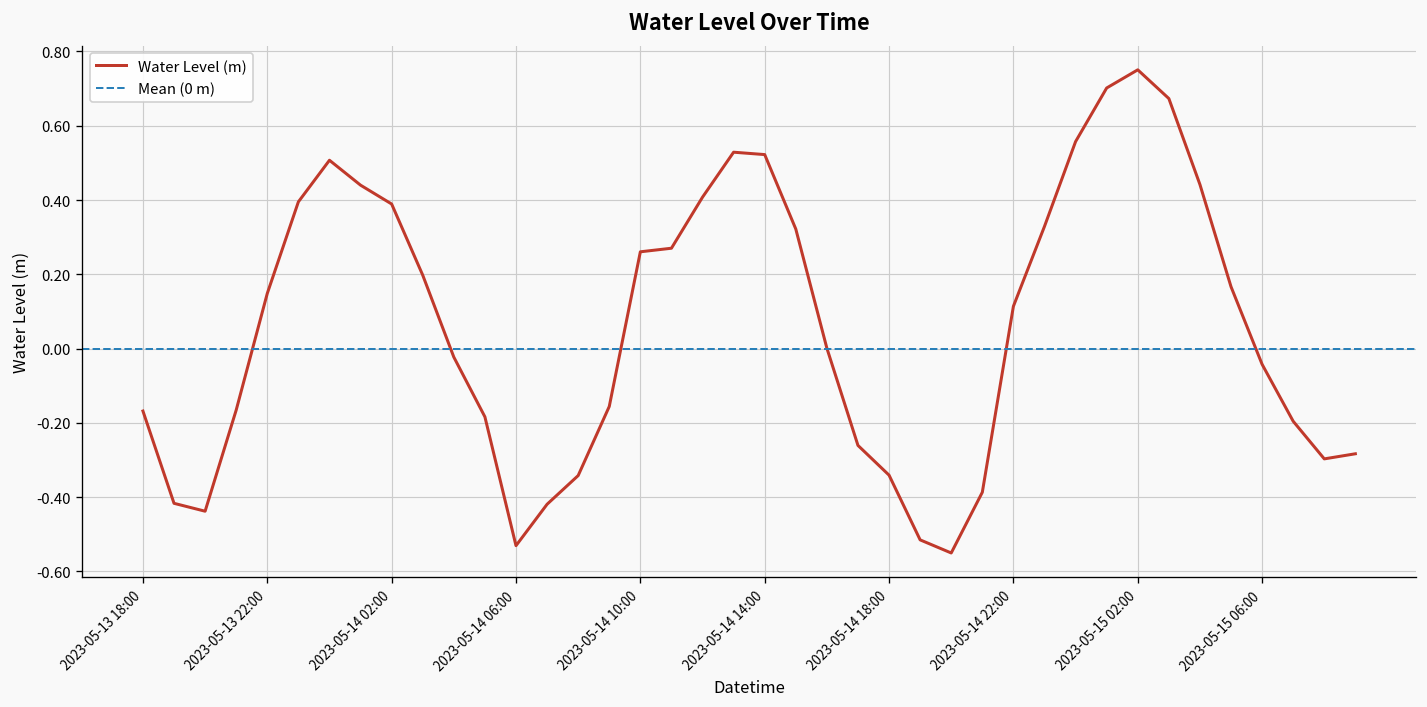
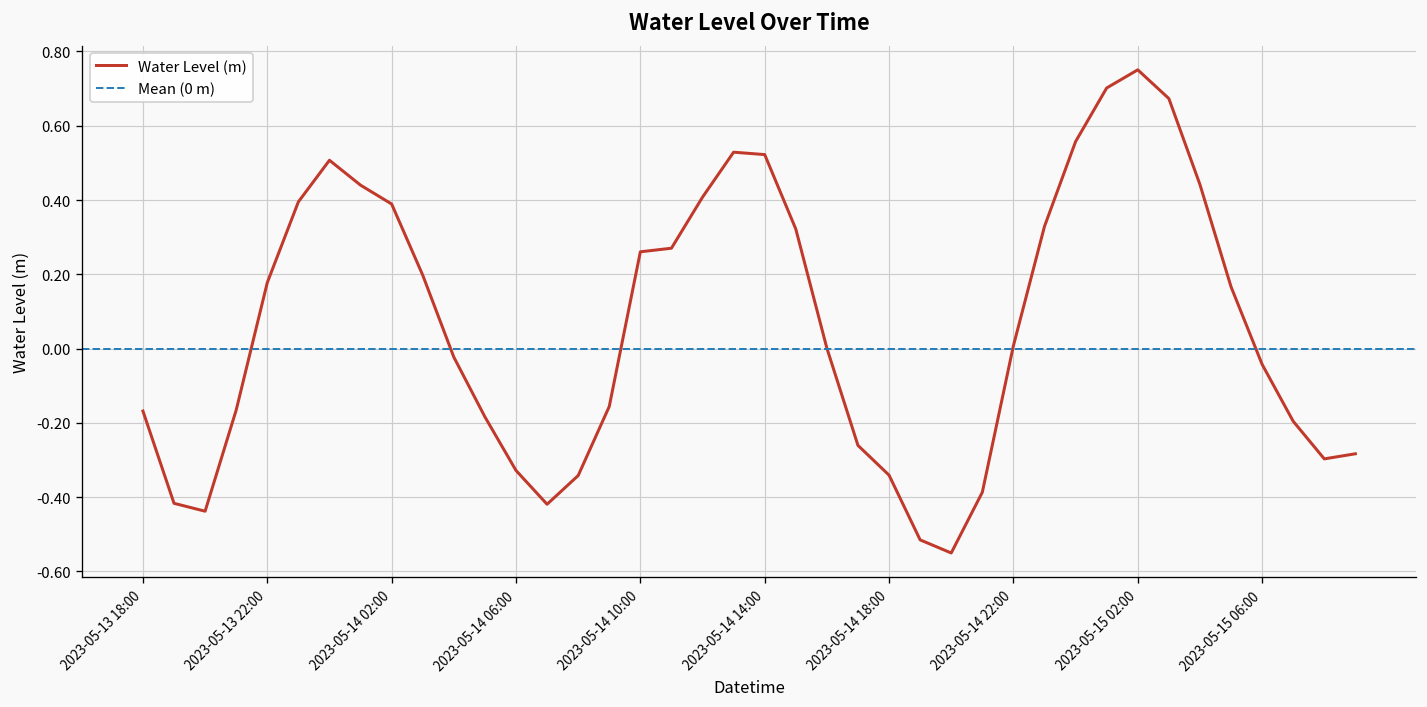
2023-05-13 22:00: 0.15 -> 0.18
2023-05-14 06:00: -0.53 -> -0.33
2023-05-14 22:00: 0.11 -> 0.01
